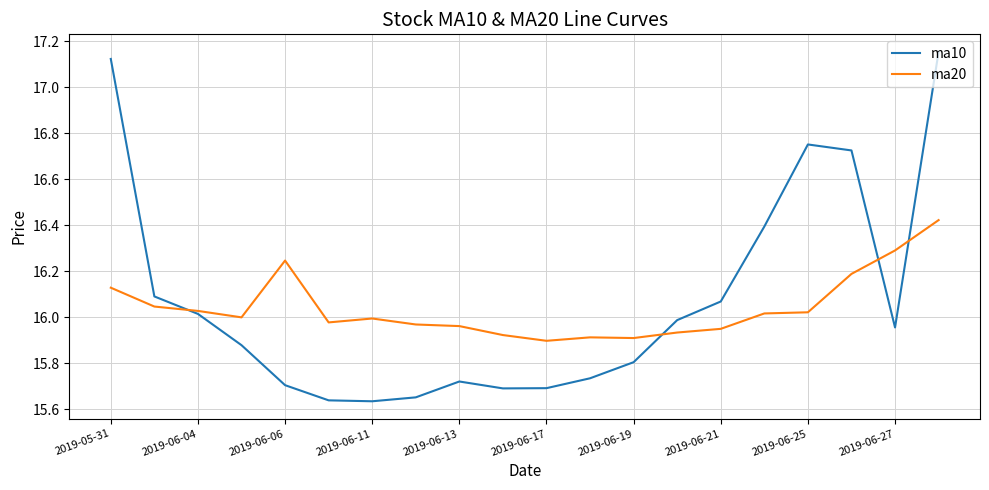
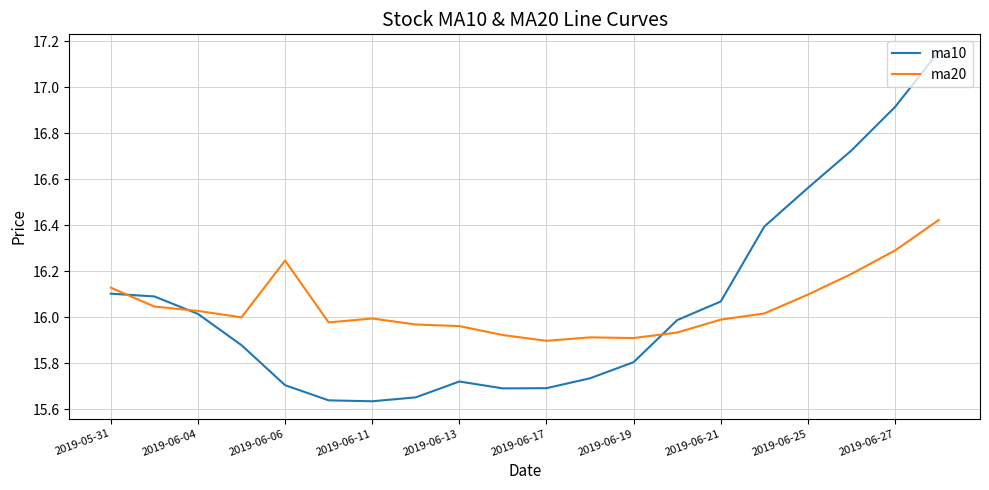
ma10, 2019-05-31: 17.12 -> 16.10
ma20, 2019-06-21: 15.95 -> 15.99
ma10, 2019-06-25: 16.75 -> 16.56
ma20, 2019-06-25: 16.02 -> 16.10
ma10, 2019-06-27: 15.96 -> 16.92
